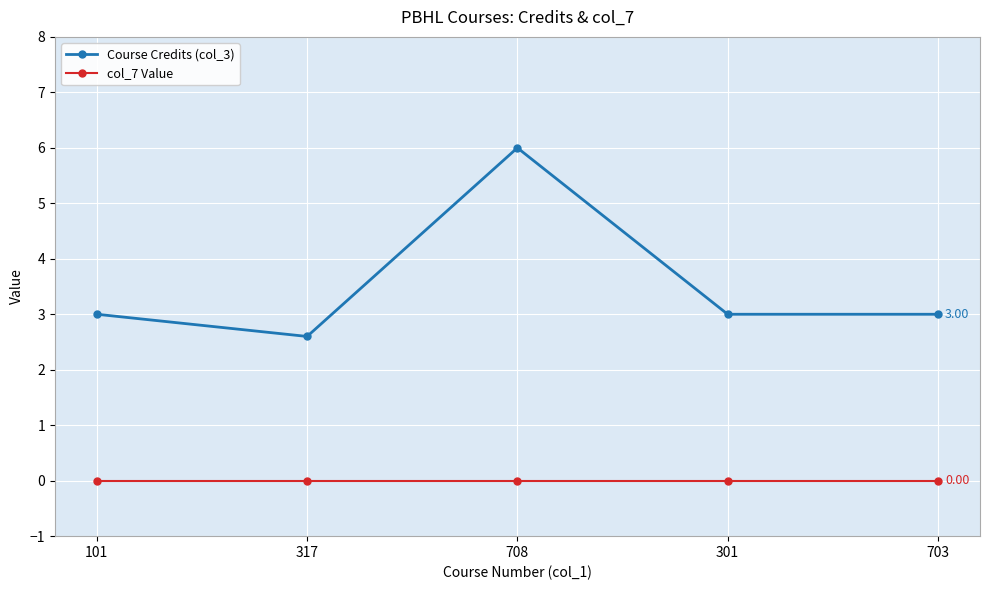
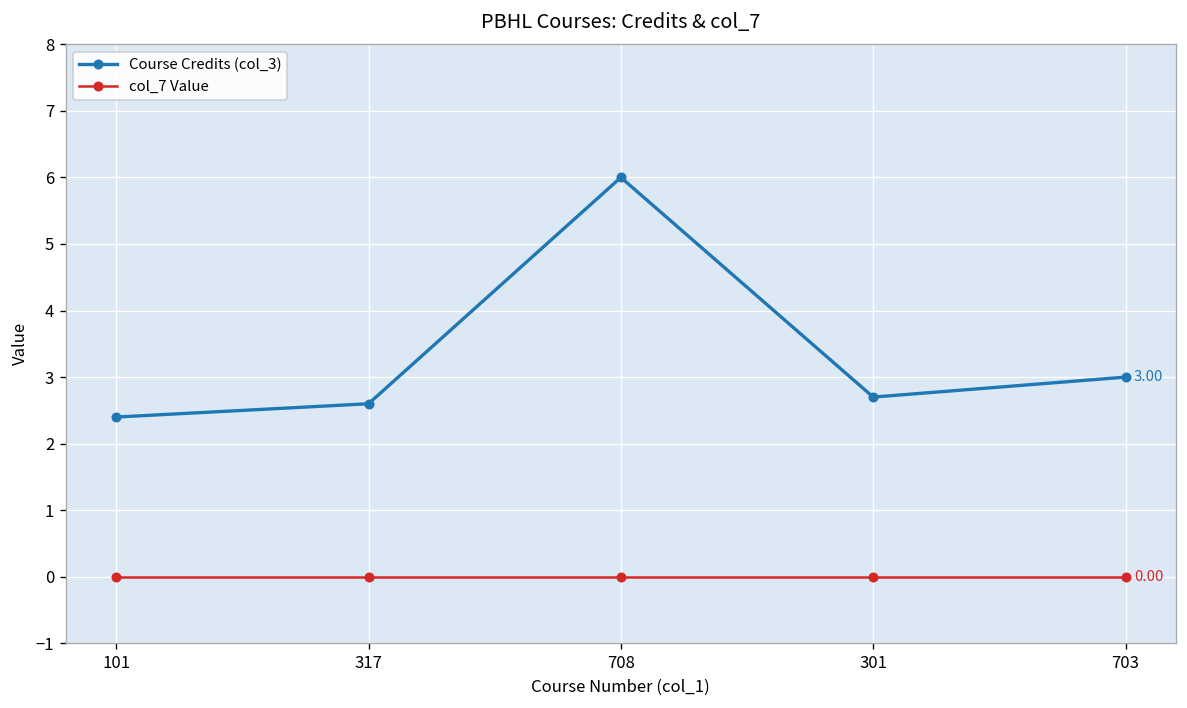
Course Credits (col_3), 101: 3.0 -> 2.4
Course Credits (col_3), 301: 3.0 -> 2.7
